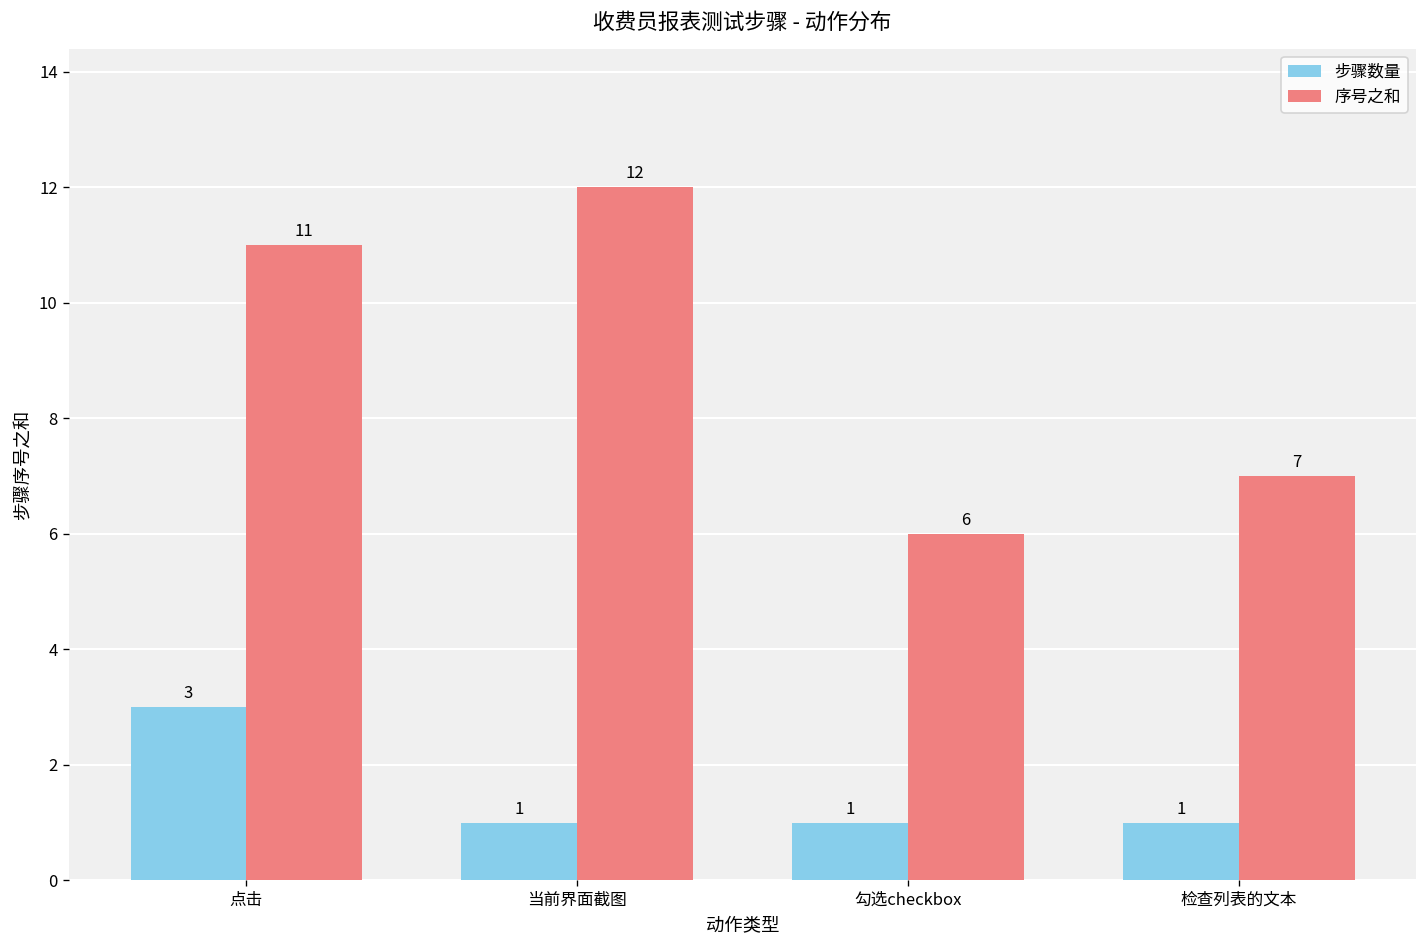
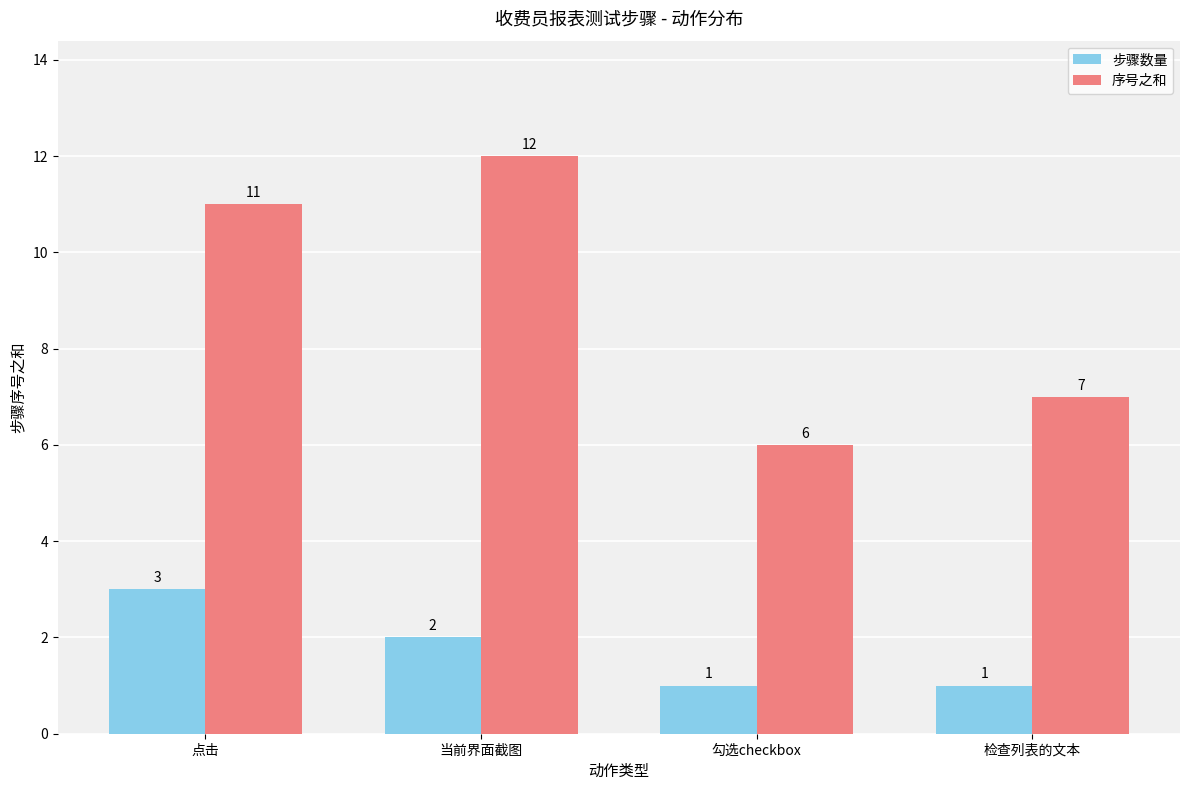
步骤数量, 当前界面截图: 1 -> 2
